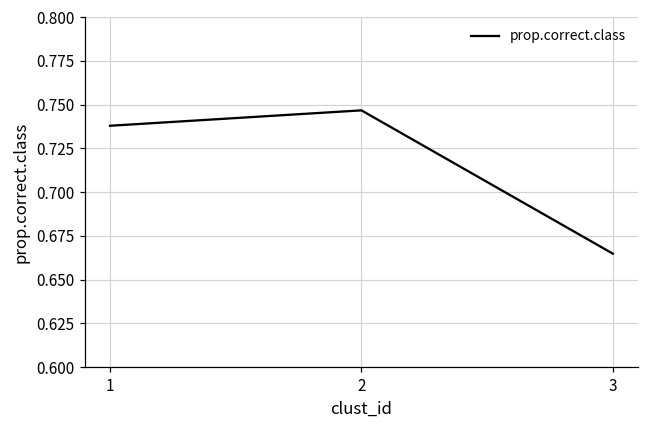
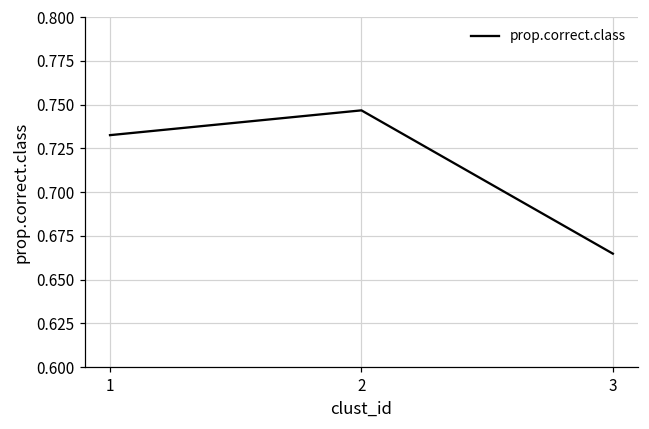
1: 0.738 -> 0.733
